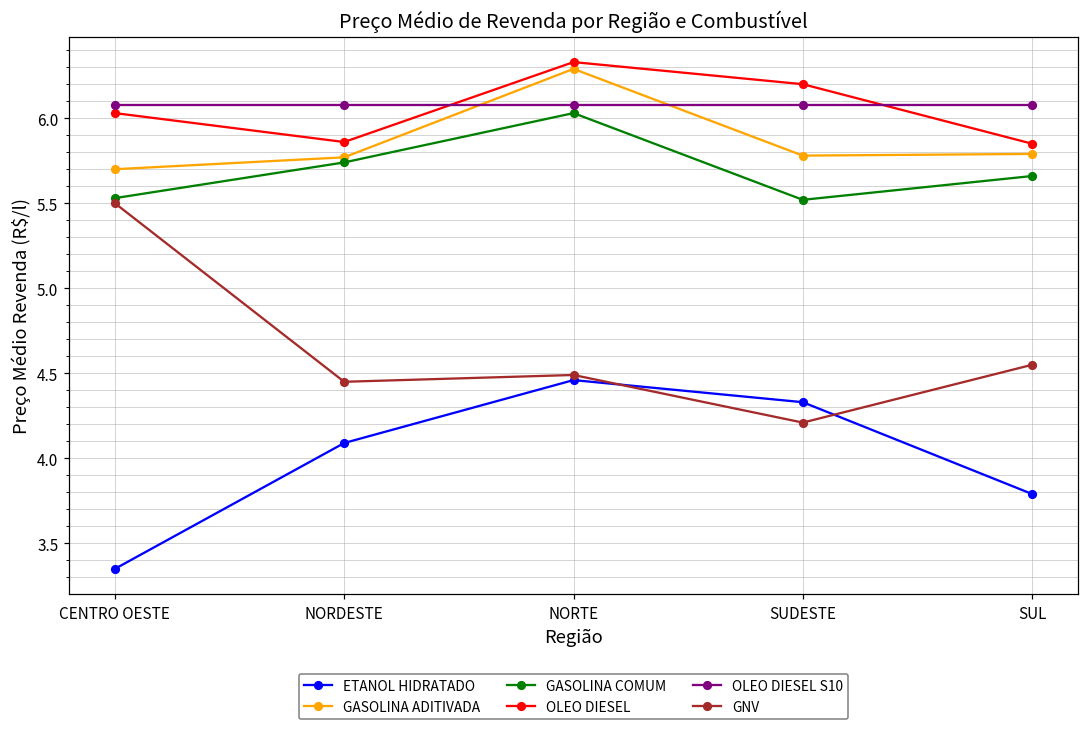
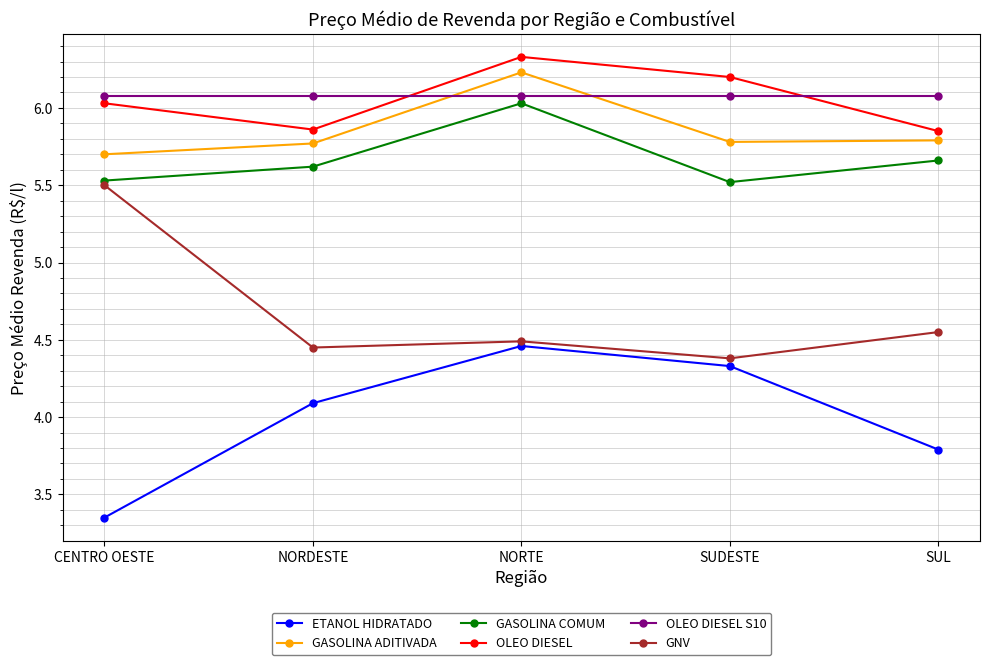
GASOLINA COMUM, NORDESTE: 5.74 -> 5.62
GASOLINA ADITIVADA, NORTE: 6.29 -> 6.23
GNV, SUDESTE: 4.21 -> 4.38
